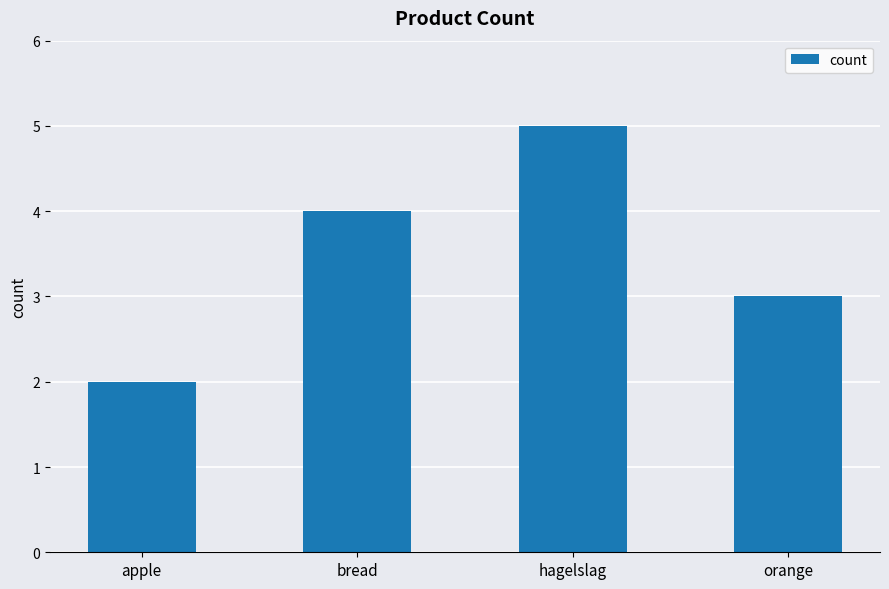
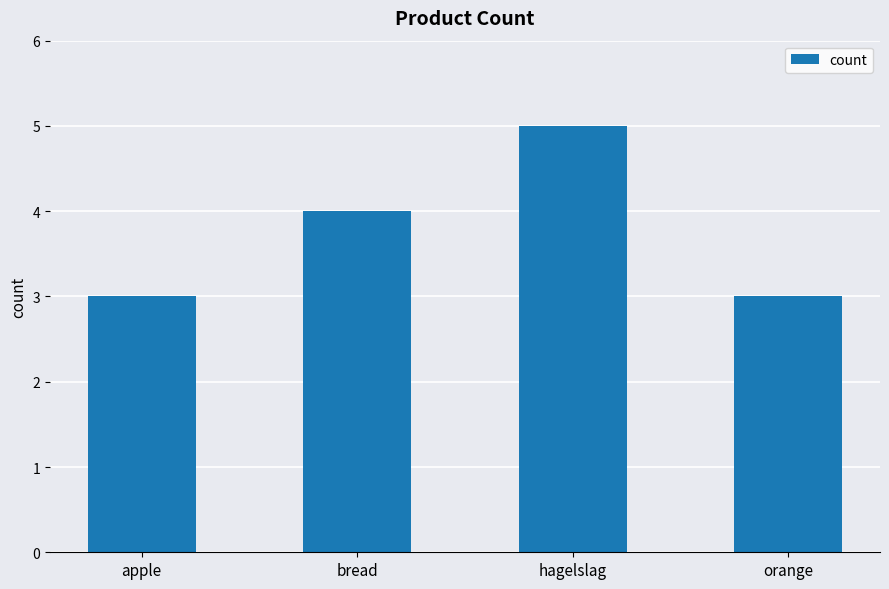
apple: 2 -> 3
